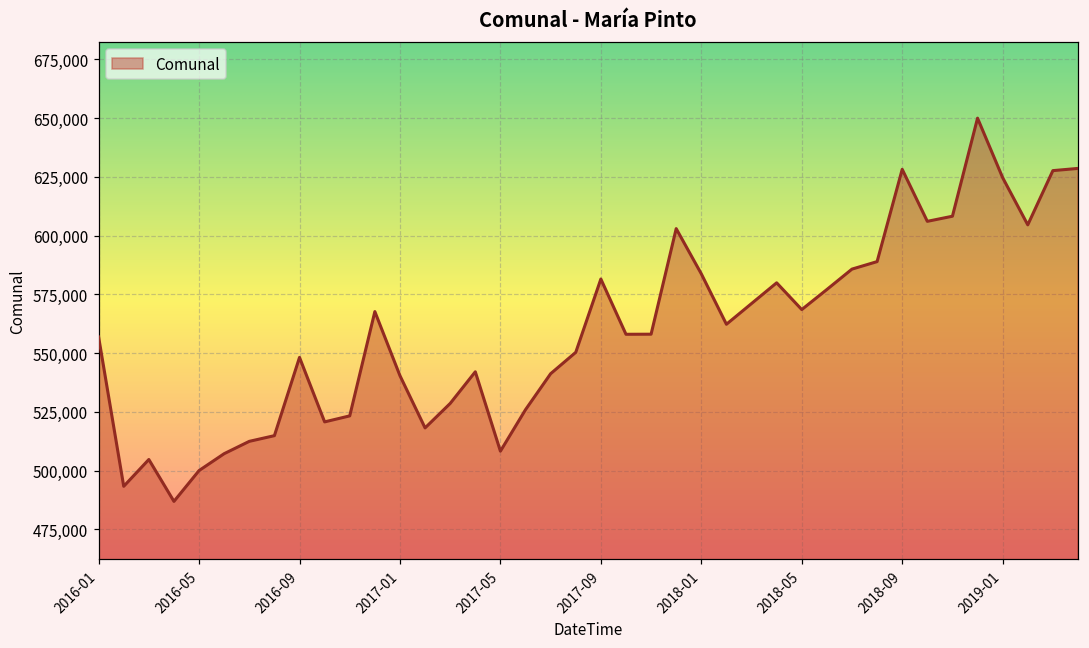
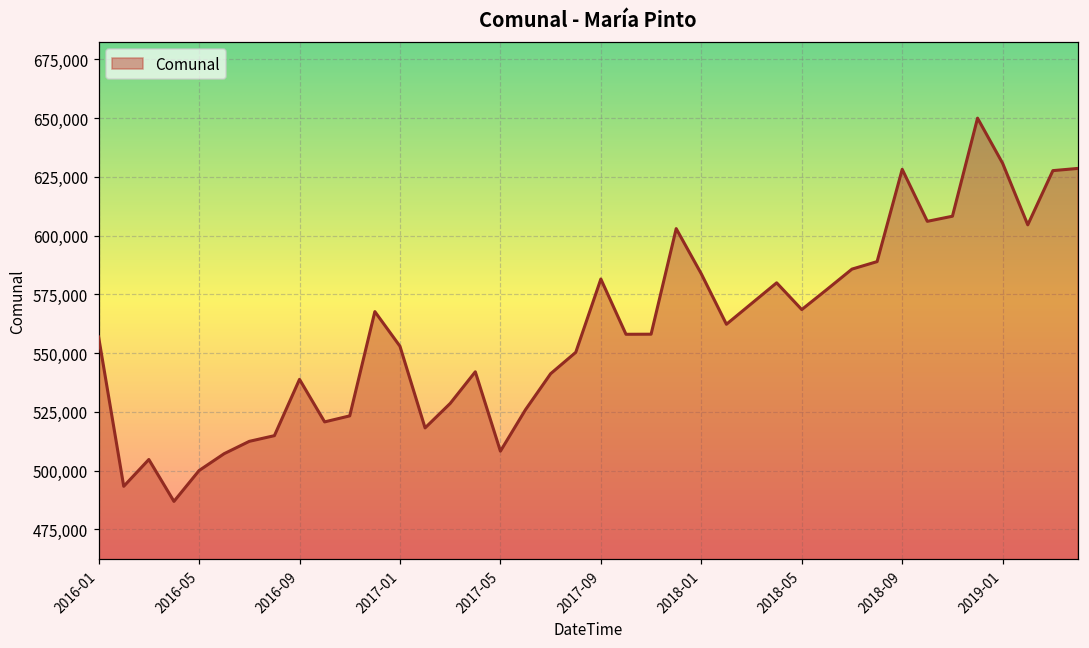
2016-09: 548,000 -> 539,000
2017-01: 540,000 -> 553,000
2019-01: 625,000 -> 631,000
